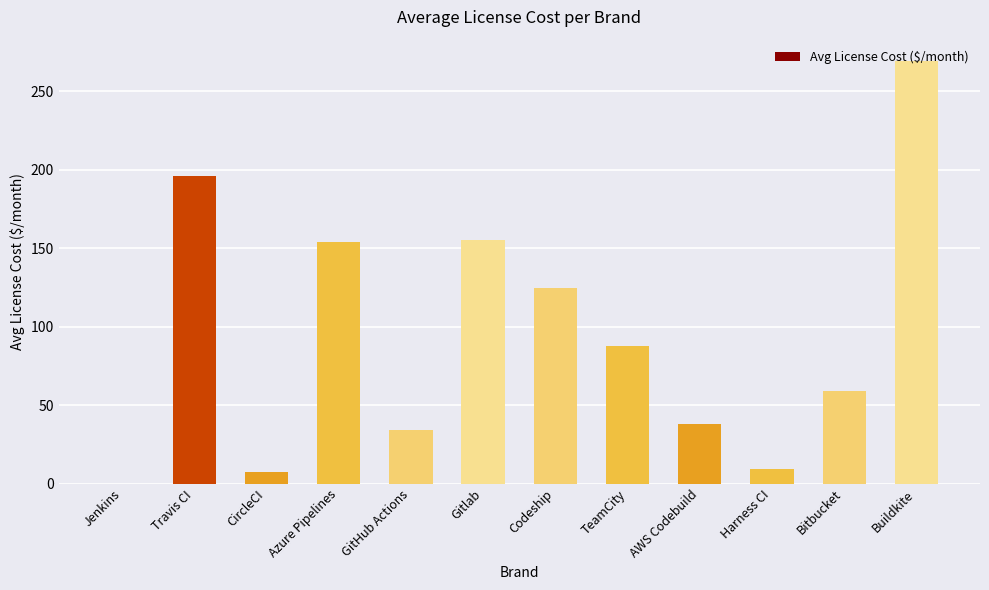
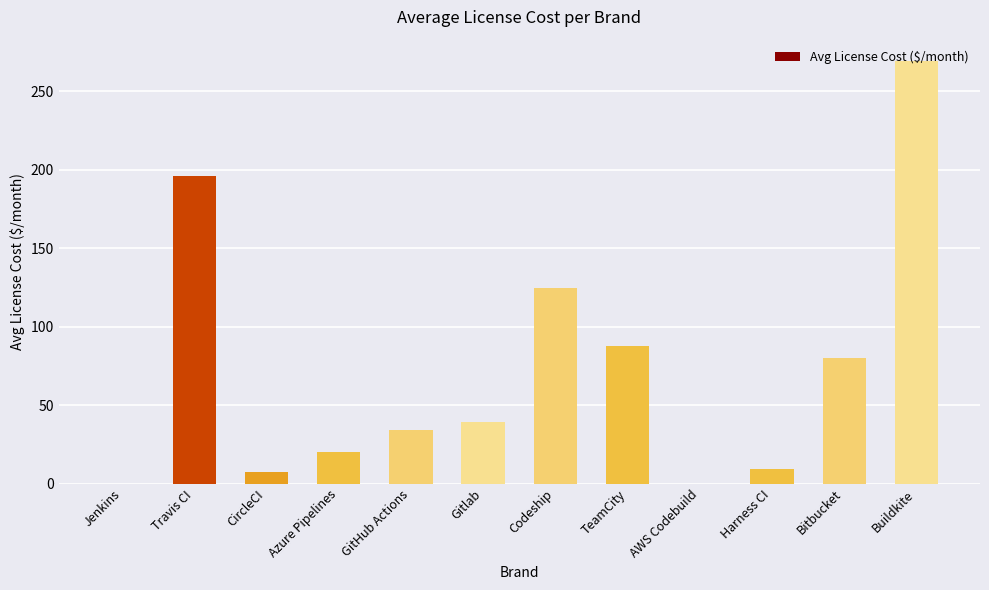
Azure Pipelines: 154 -> 20
Gitlab: 155 -> 39
AWS Codebuild: 38 -> 0
Bitbucket: 59 -> 80
